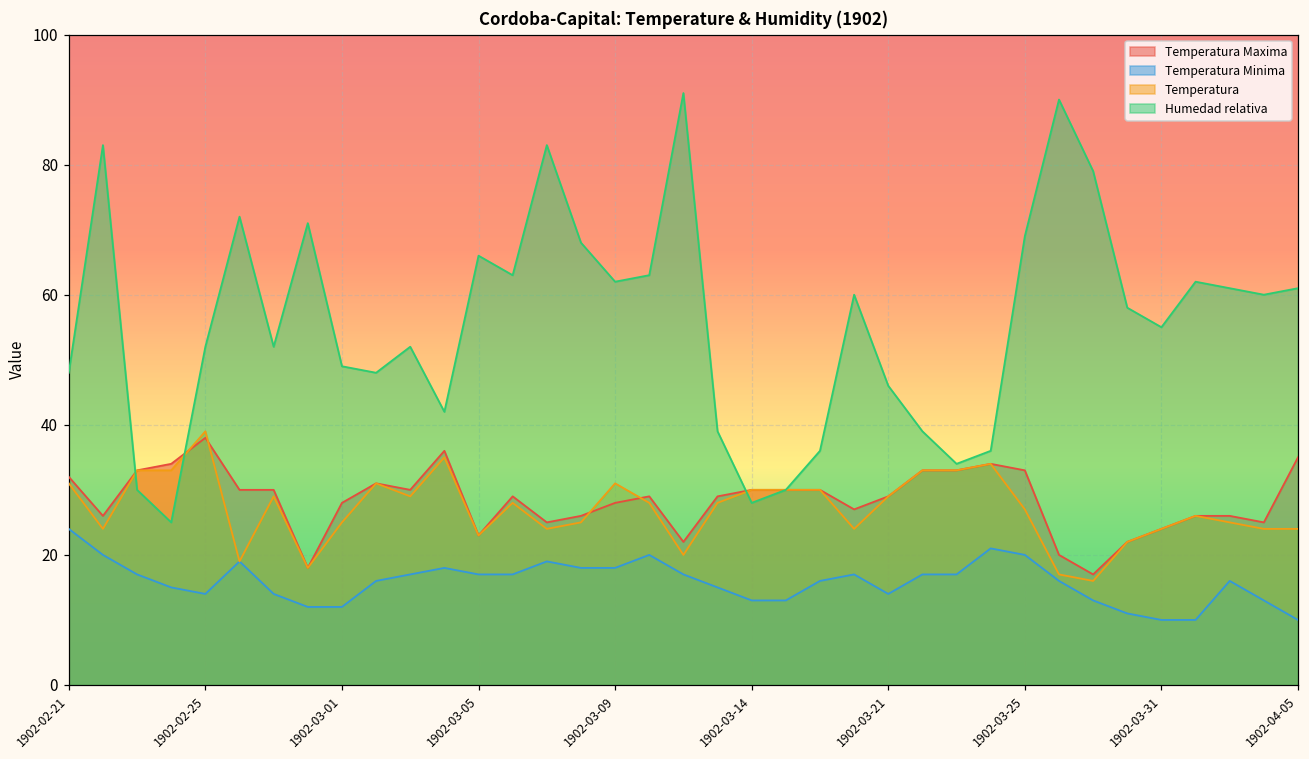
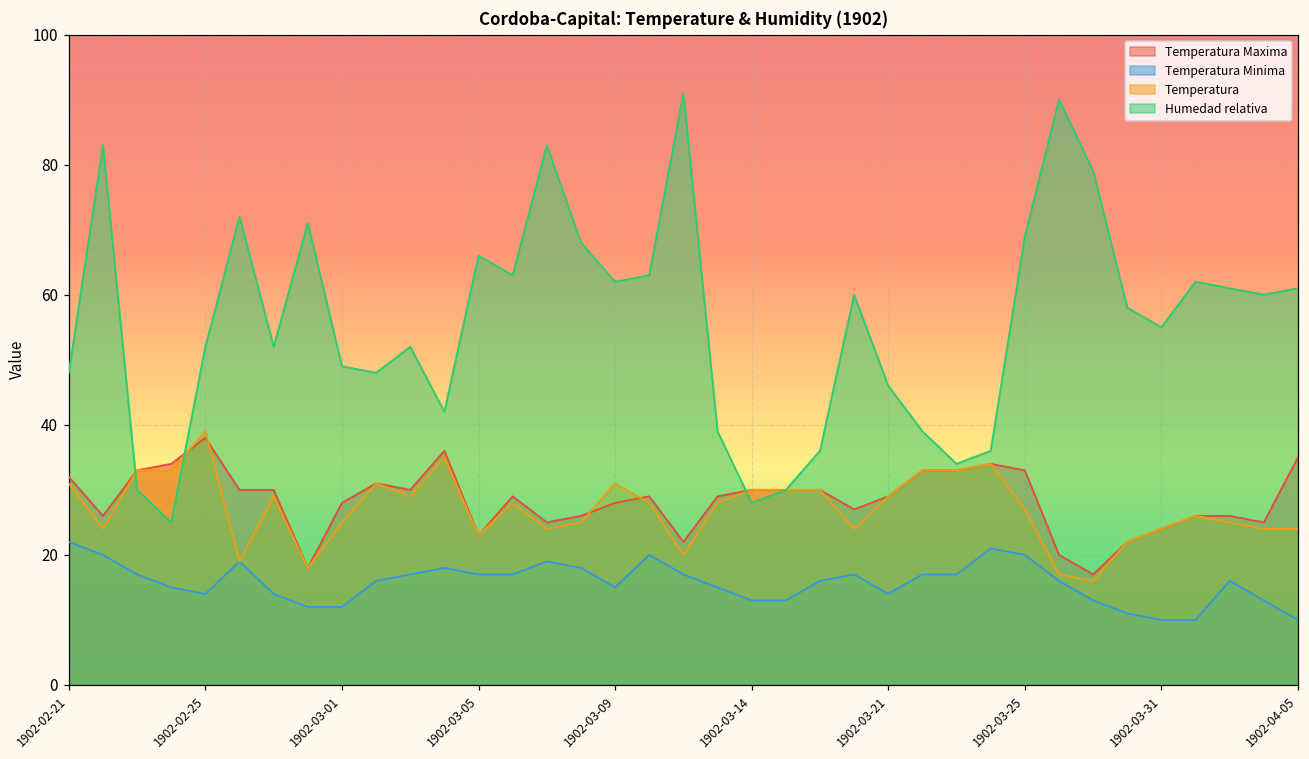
Temperatura Minima, 1902-02-21: 24 -> 22
Temperatura Minima, 1902-03-09: 18 -> 15
